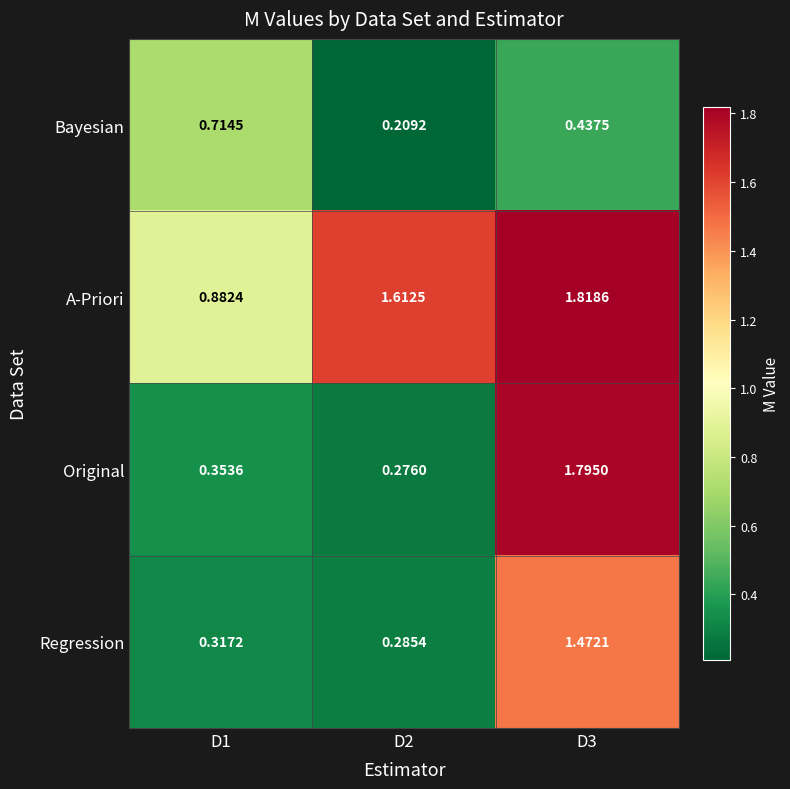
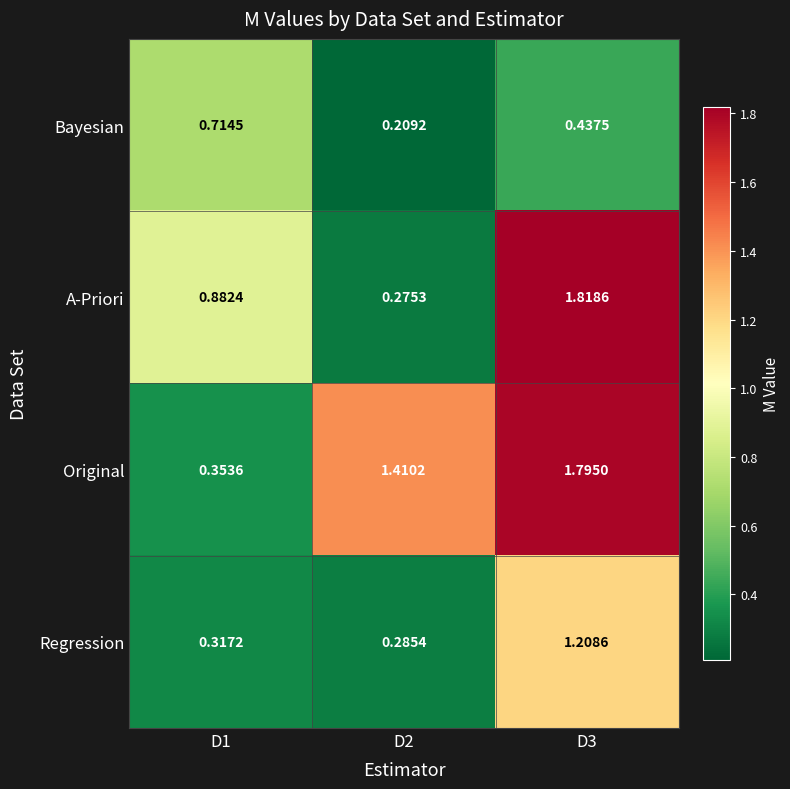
A-Priori, D2: 1.6125 -> 0.2753
Original, D2: 0.2760 -> 1.4102
Regression, D3: 1.4721 -> 1.2086
